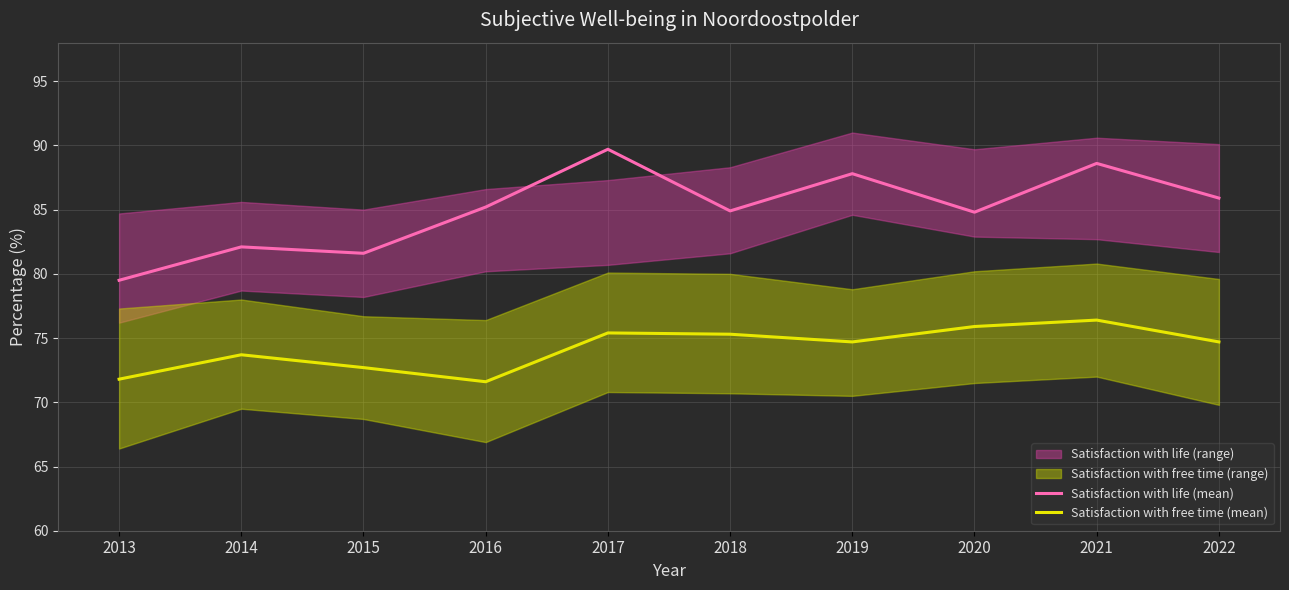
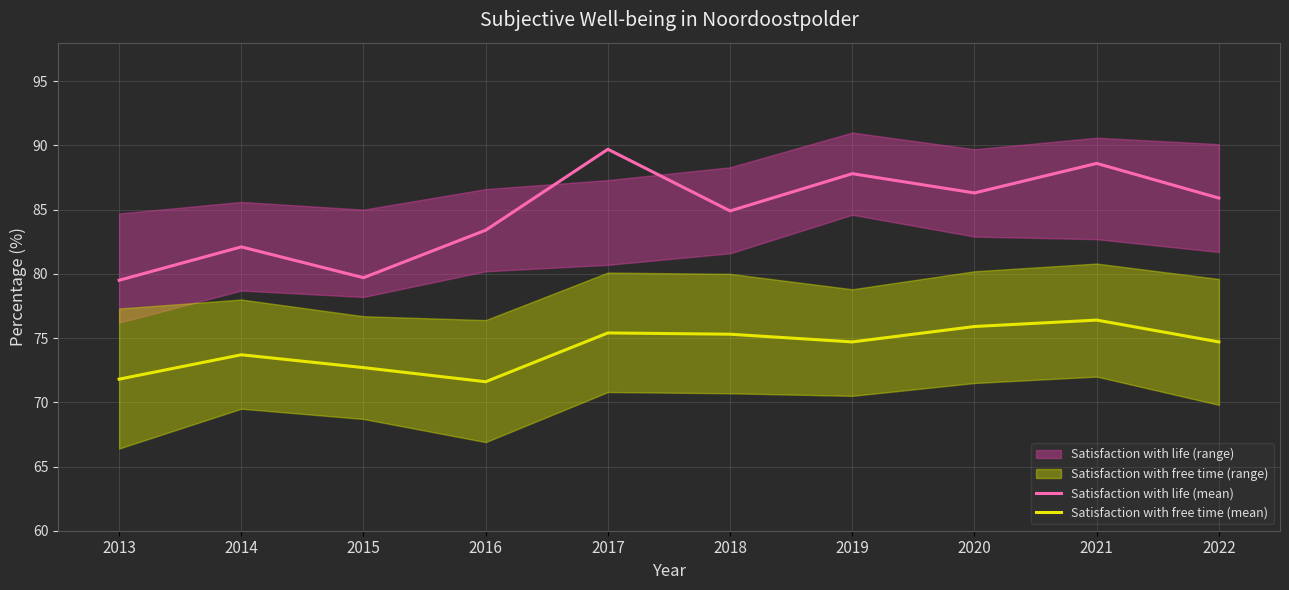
Satisfaction with life (mean), 2015: 81.6 -> 79.7
Satisfaction with life (mean), 2016: 85.2 -> 83.4
Satisfaction with life (mean), 2020: 84.8 -> 86.3
